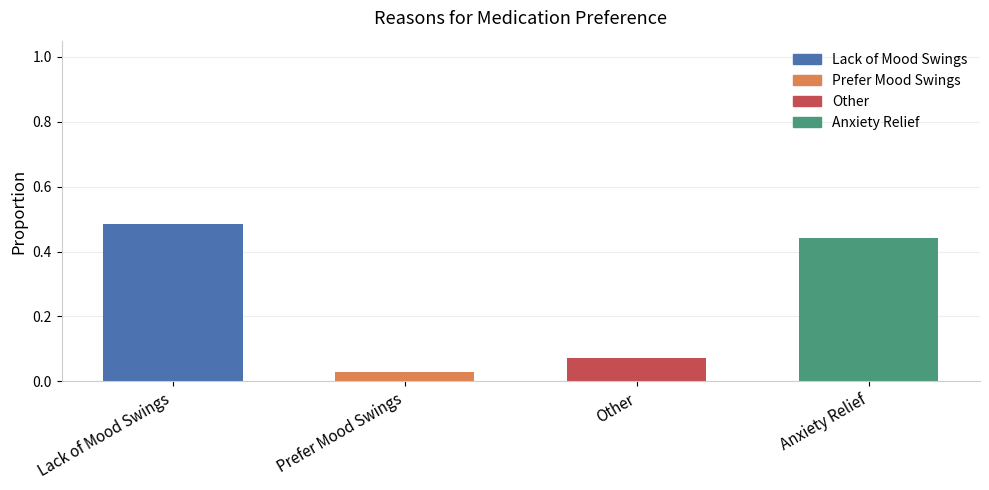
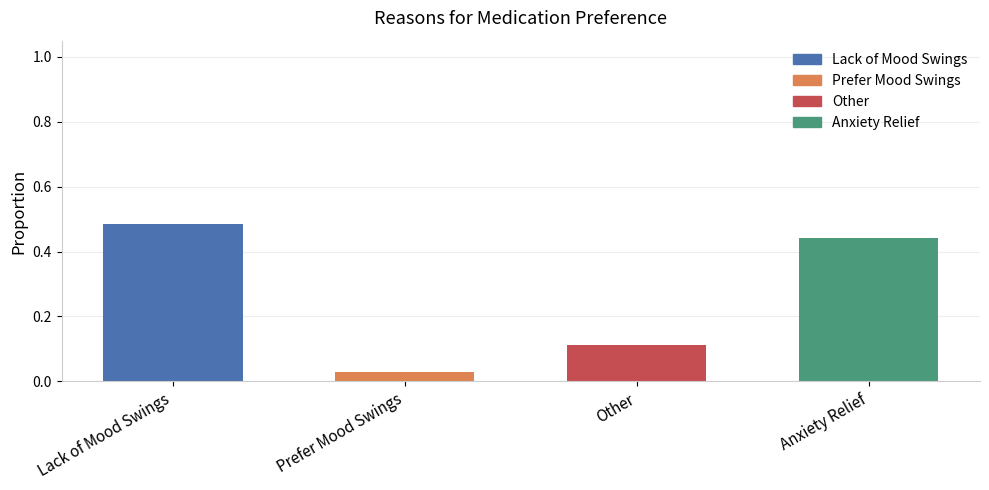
Other: 0.07 -> 0.11
